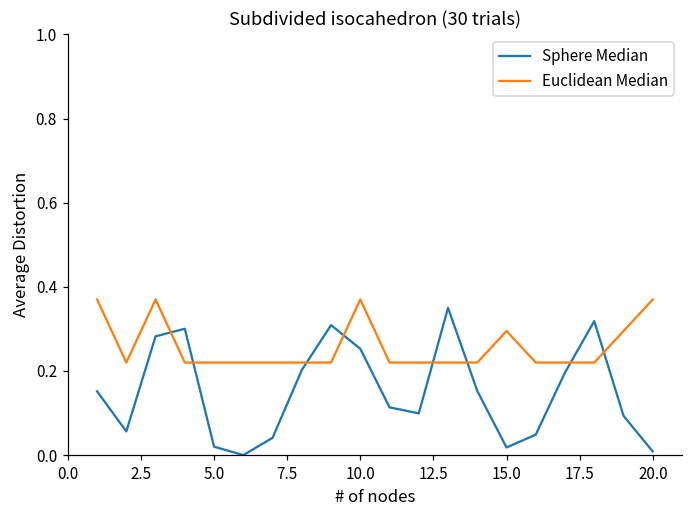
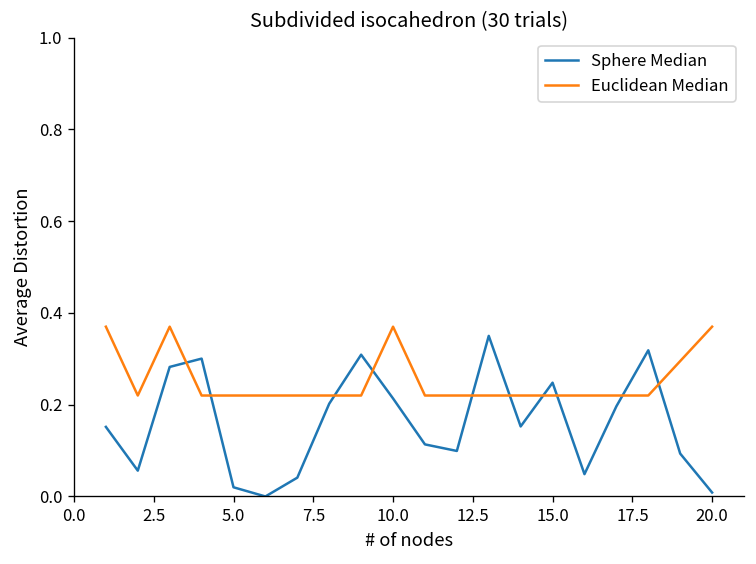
Sphere Median, 10.0: 0.25 -> 0.21
Sphere Median, 15.0: 0.02 -> 0.25
Euclidean Median, 15.0: 0.30 -> 0.22
